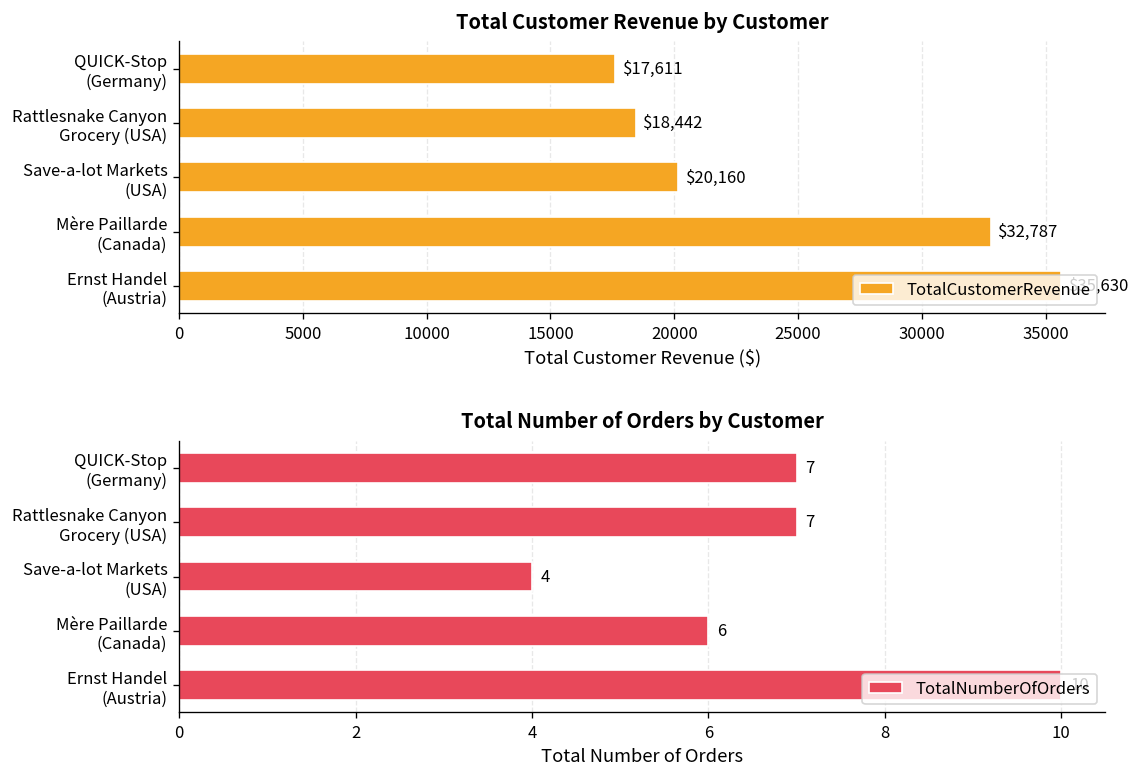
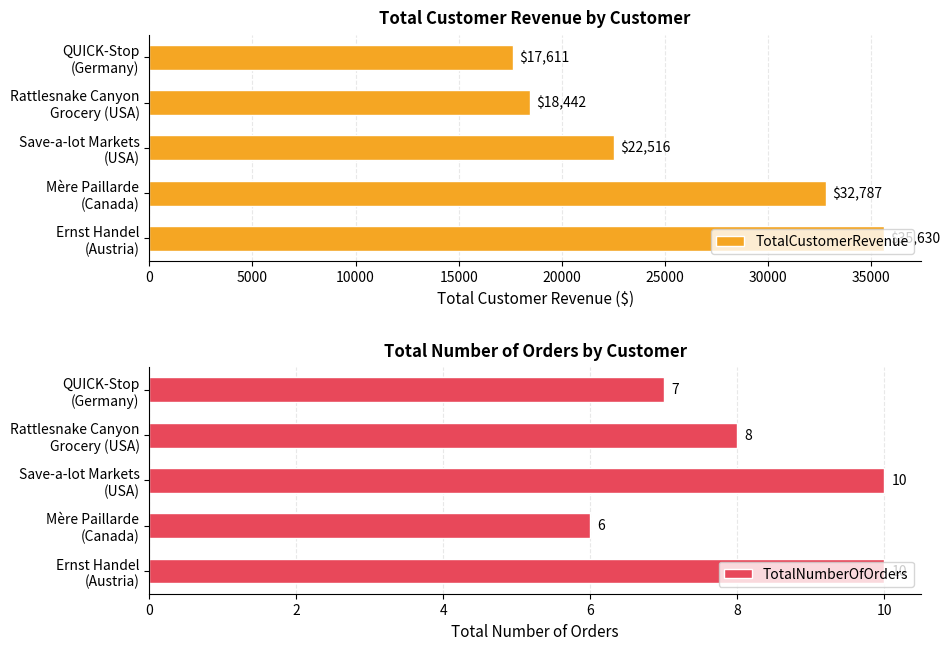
Total Customer Revenue by Customer, Save-a-lot Markets (USA): $20,160 -> $22,516
Total Number of Orders by Customer, Rattlesnake Canyon Grocery (USA): 7 -> 8
Total Number of Orders by Customer, Save-a-lot Markets (USA): 4 -> 10
